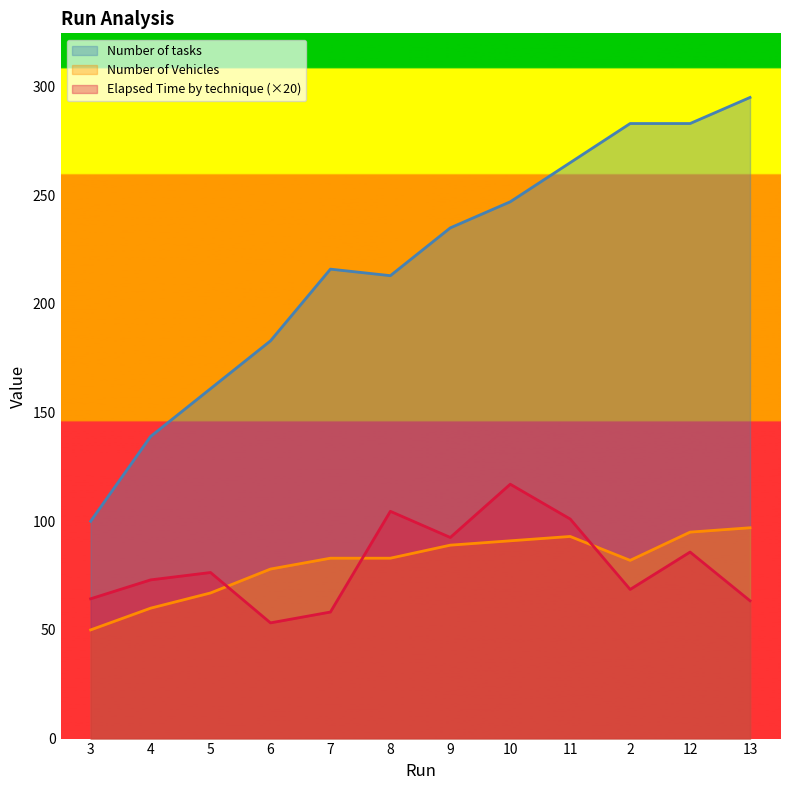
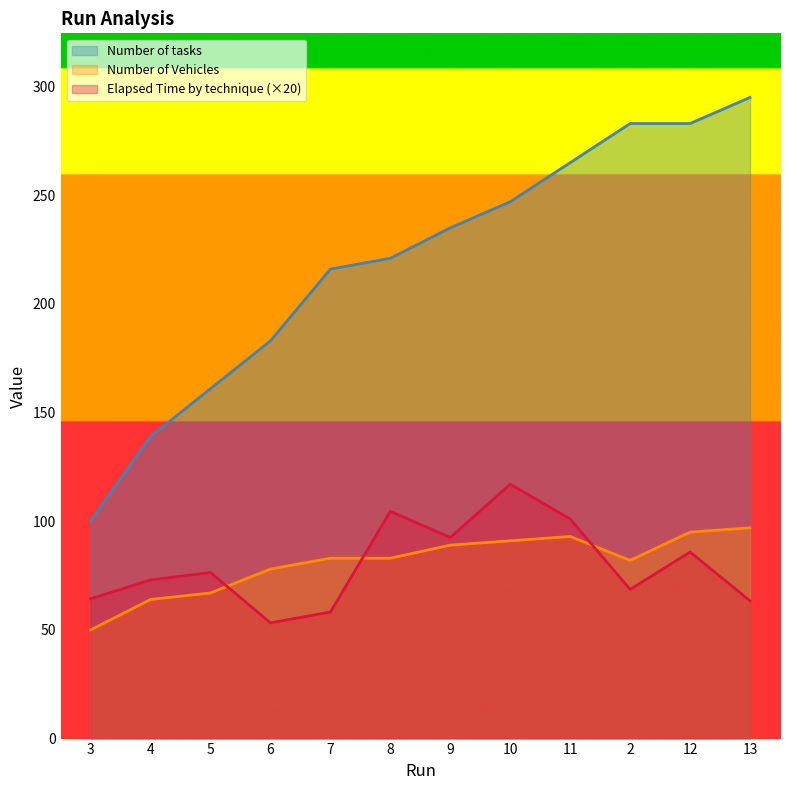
Number of Vehicles, 4: 60 -> 64
Number of tasks, 8: 213 -> 221
